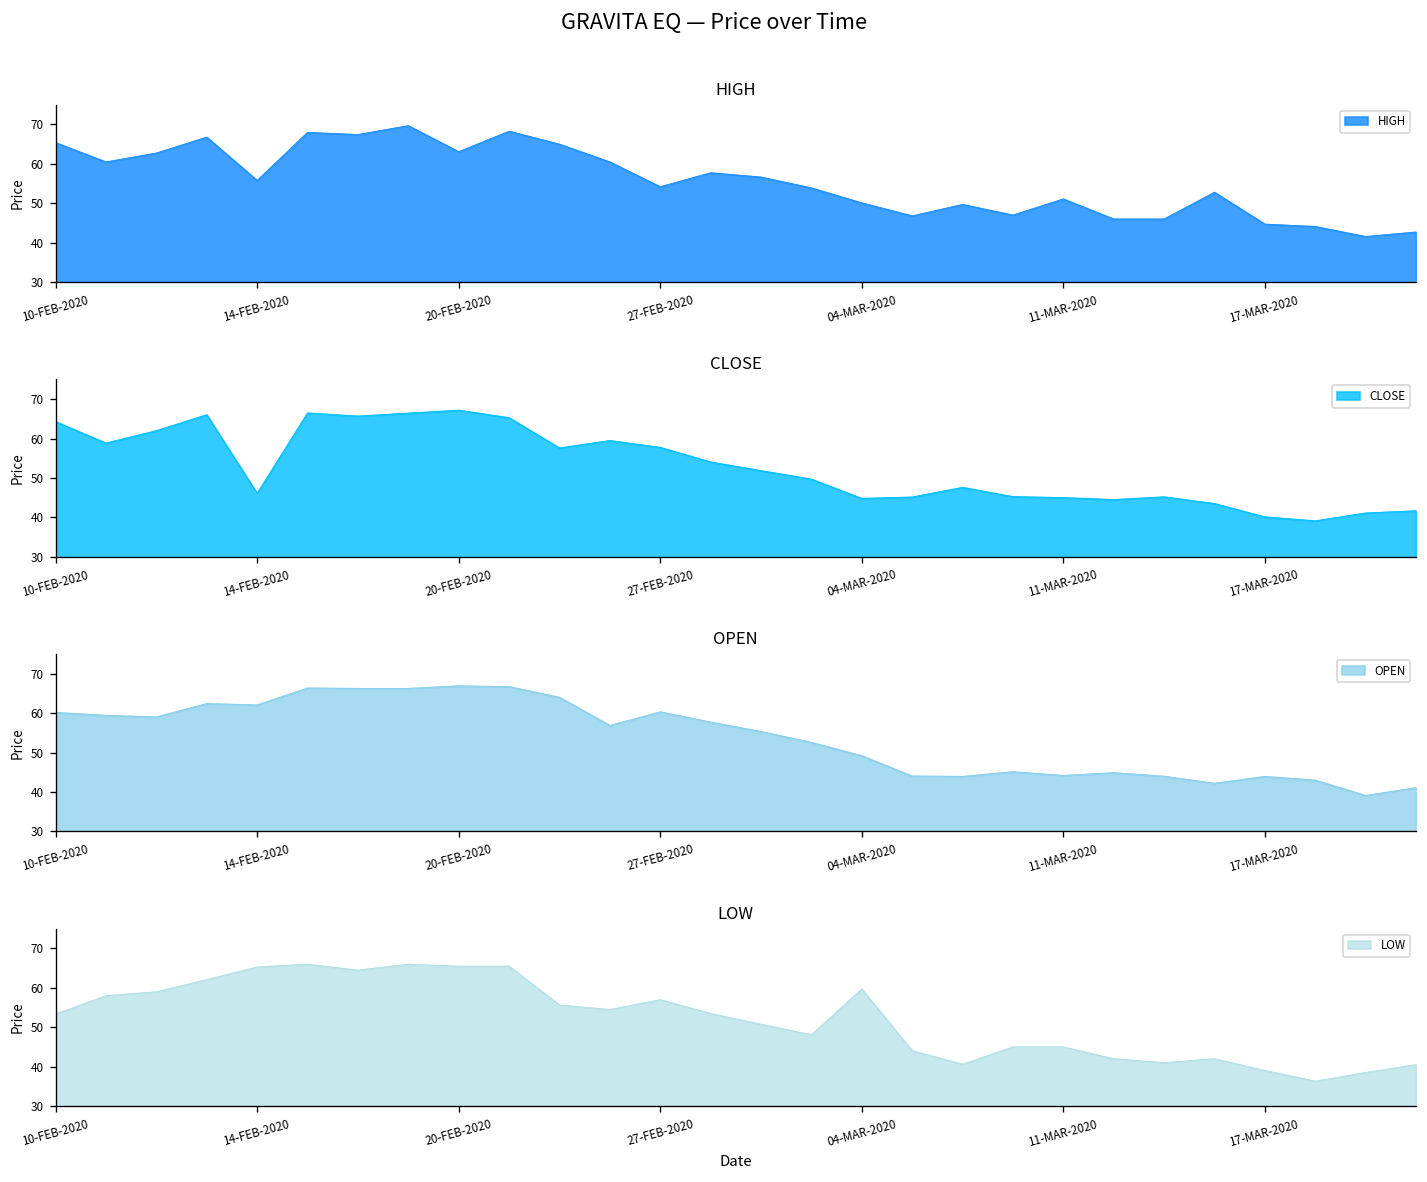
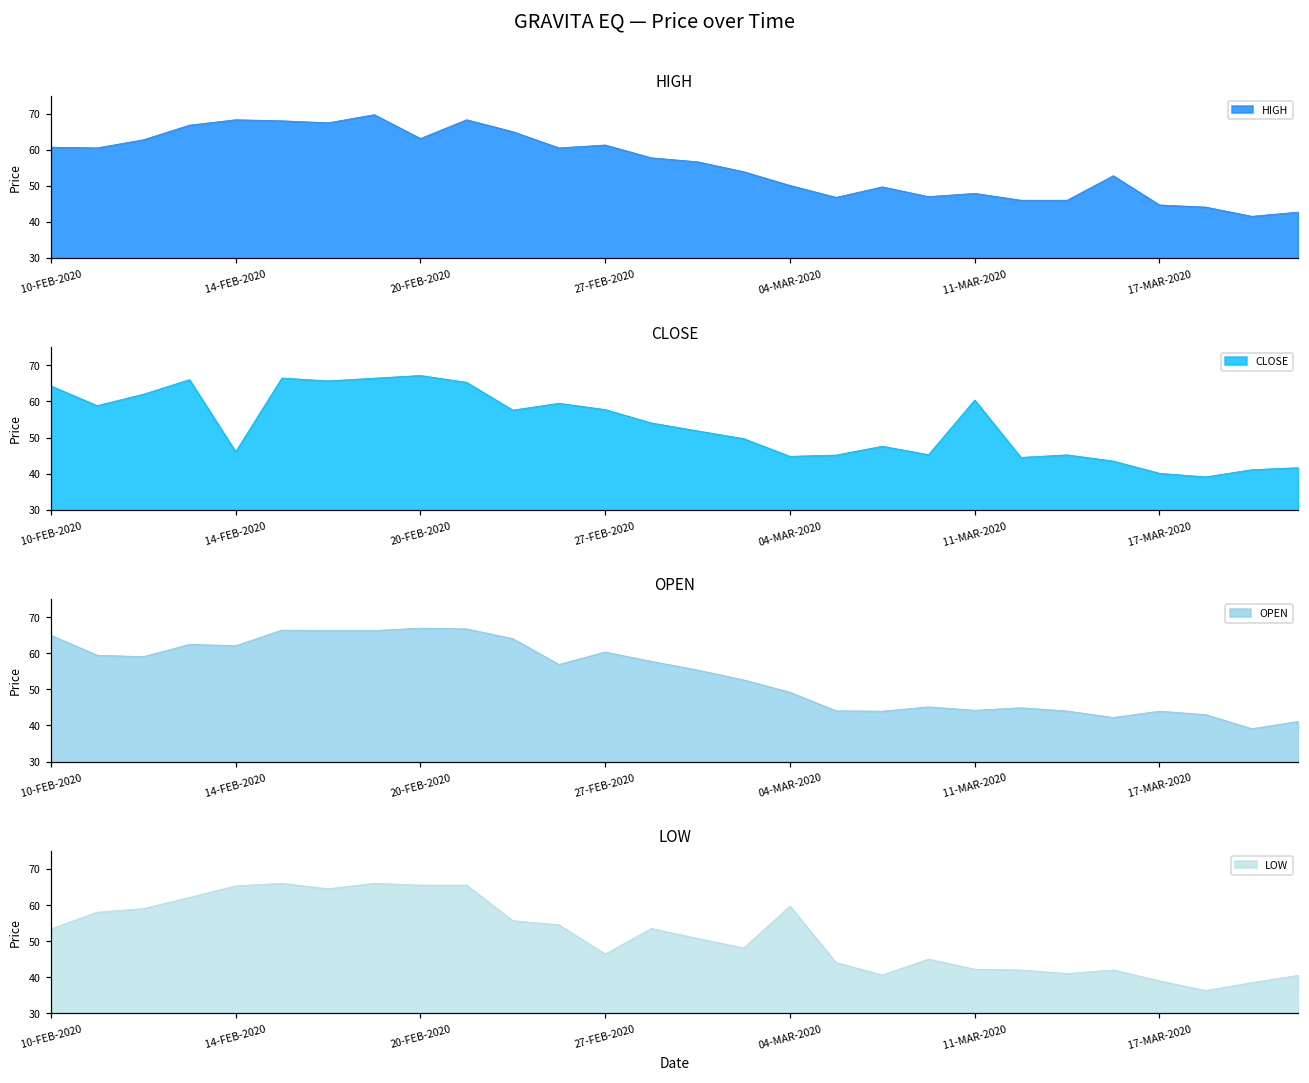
HIGH, 10-FEB-2020: 65 -> 61
HIGH, 14-FEB-2020: 56 -> 68
HIGH, 27-FEB-2020: 54 -> 61
HIGH, 11-MAR-2020: 51 -> 48
CLOSE, 11-MAR-2020: 45 -> 60
OPEN, 10-FEB-2020: 60 -> 65
LOW, 27-FEB-2020: 57 -> 46
LOW, 11-MAR-2020: 45 -> 42
